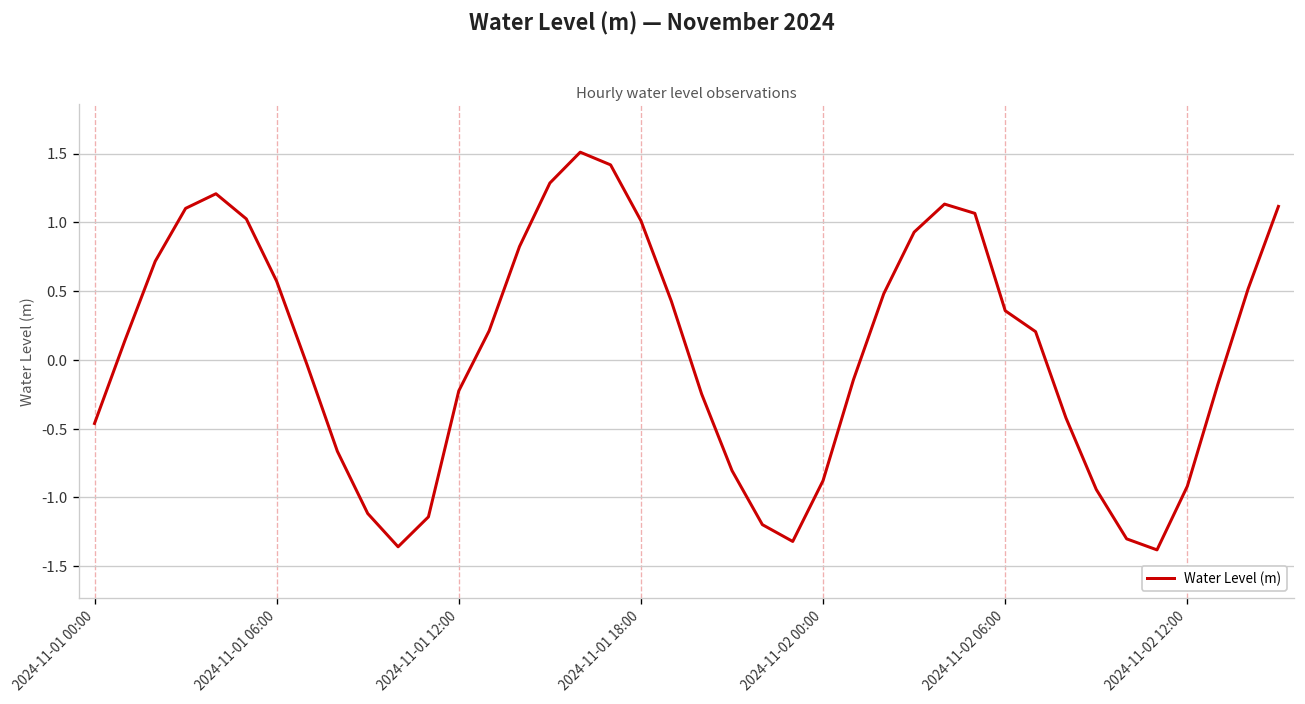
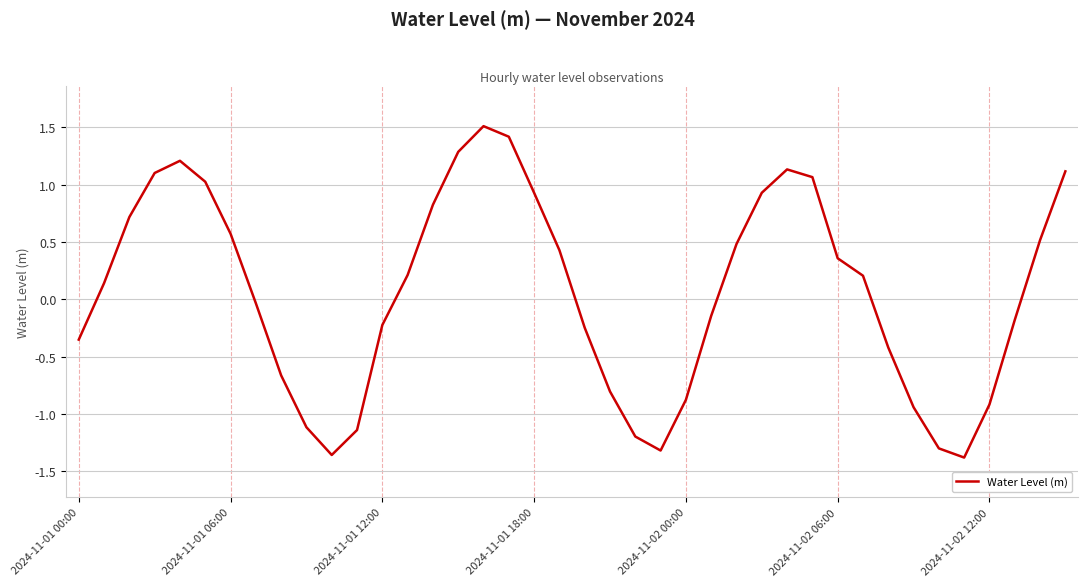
2024-11-01 00:00: -0.46 -> -0.35
2024-11-01 18:00: 1.01 -> 0.93
